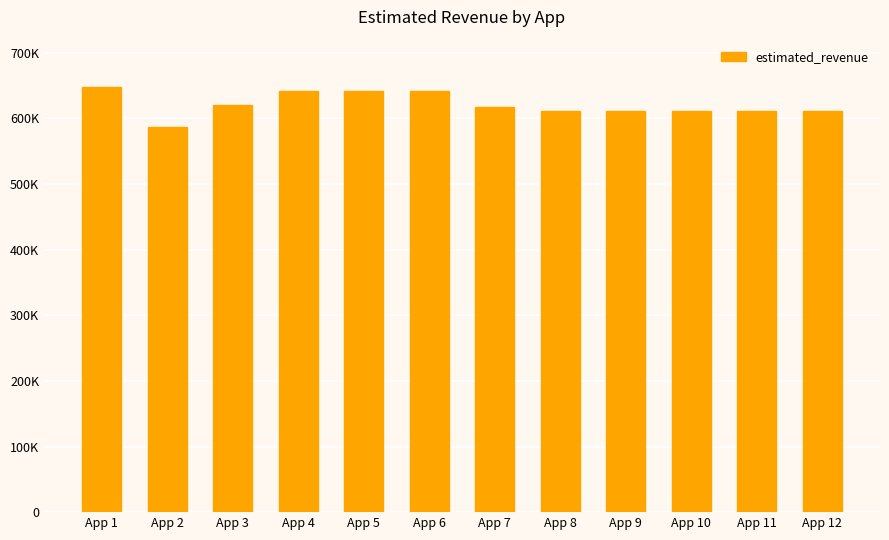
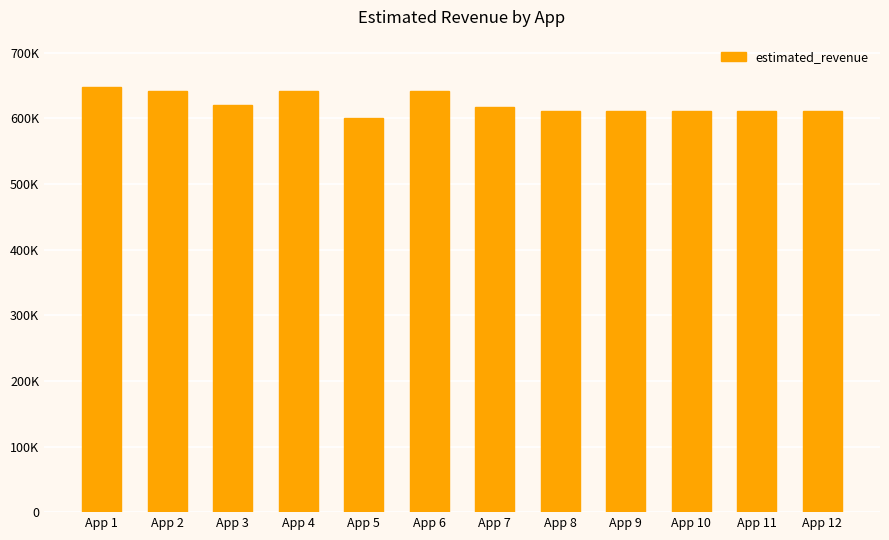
App 2: 590000 -> 640000
App 5: 640000 -> 600000
